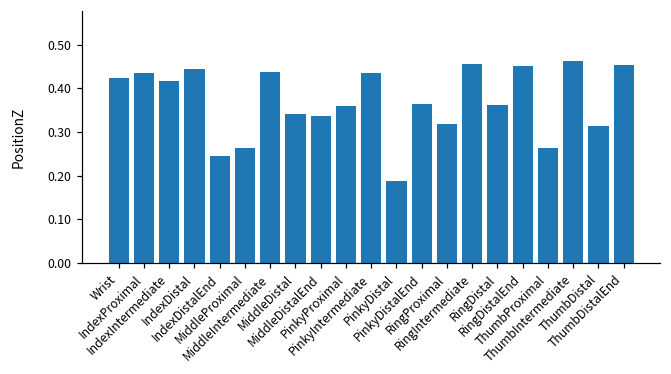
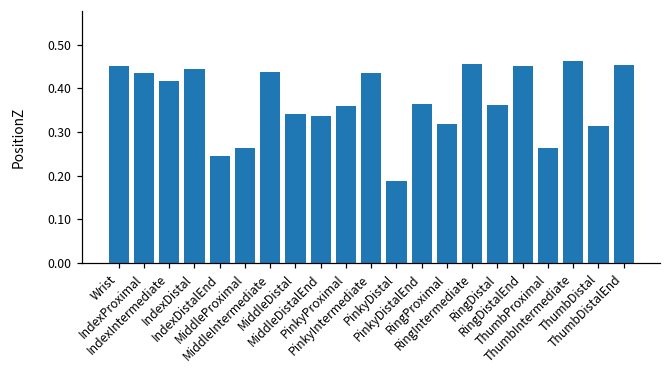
Wrist: 0.42 -> 0.45
